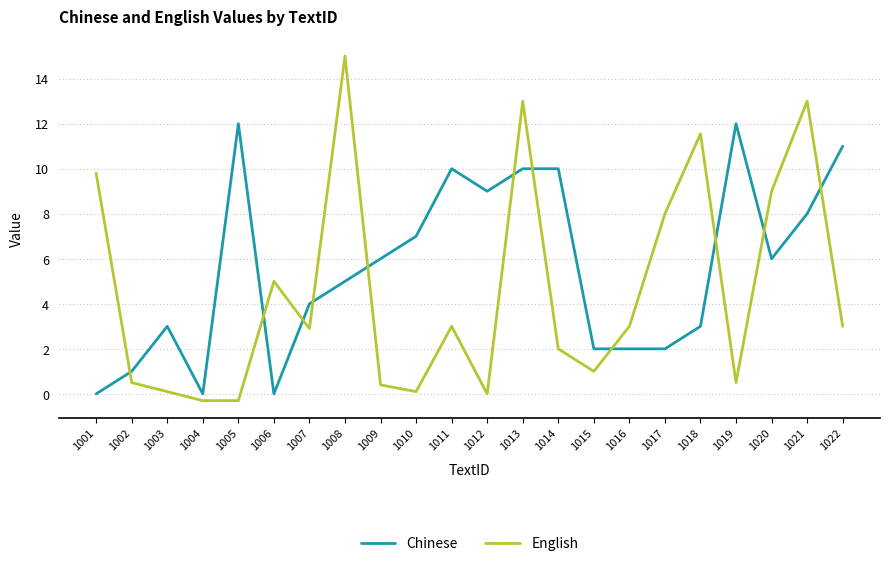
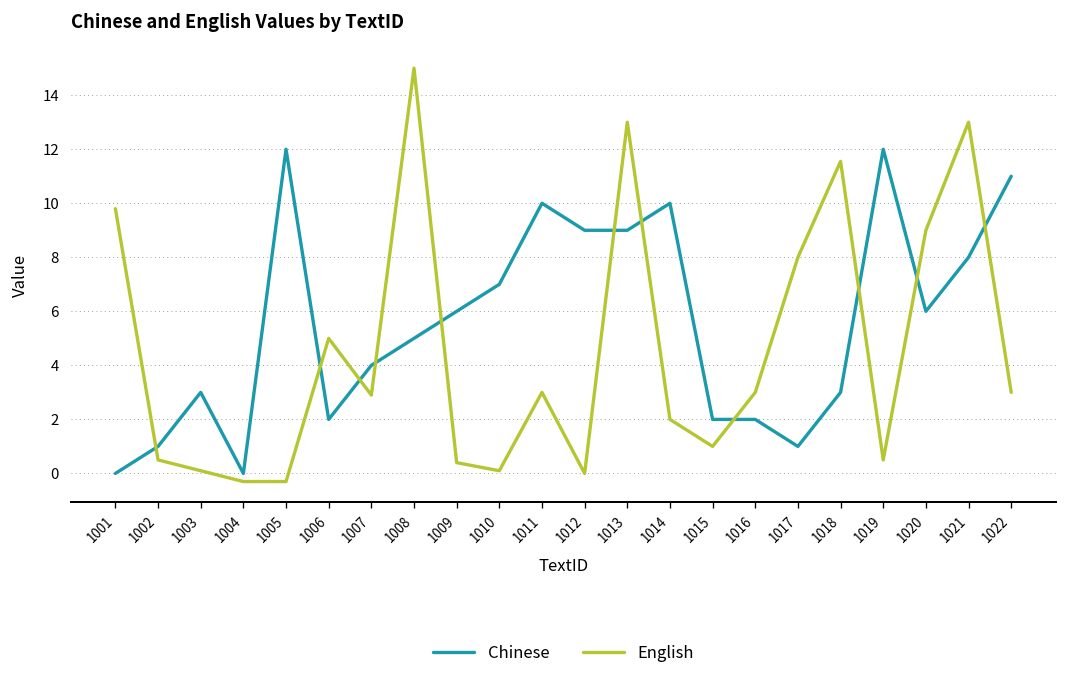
Chinese, 1006: 0 -> 2
Chinese, 1013: 10 -> 9
Chinese, 1017: 2 -> 1
